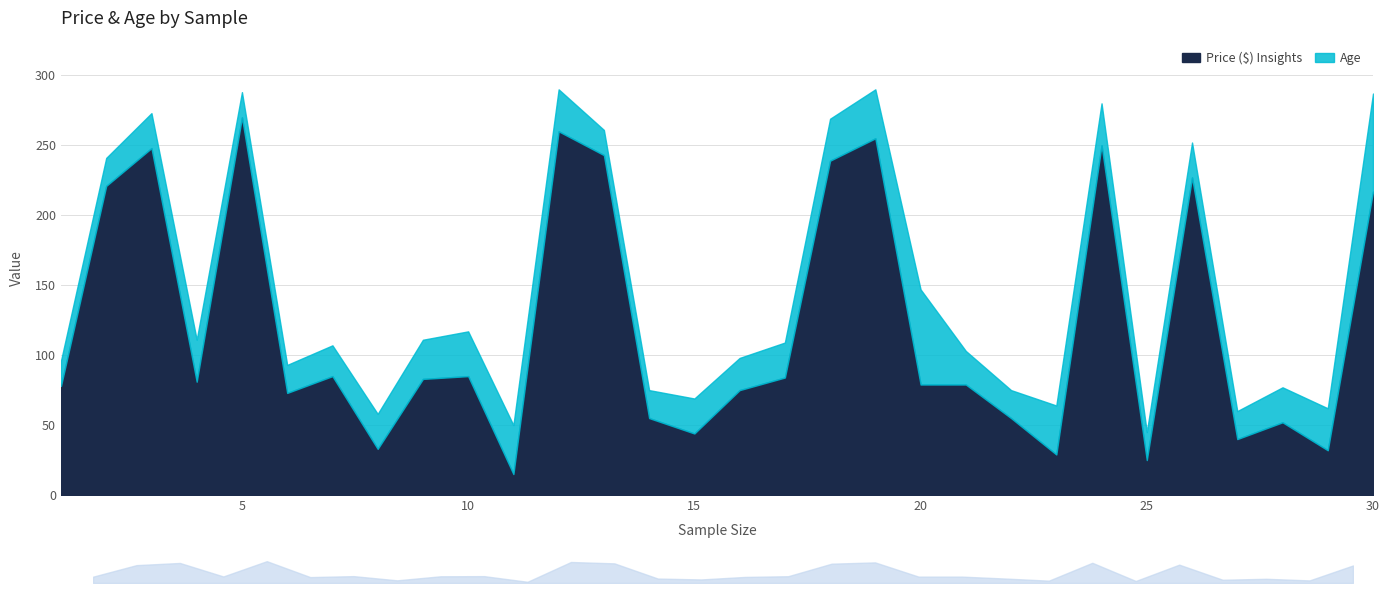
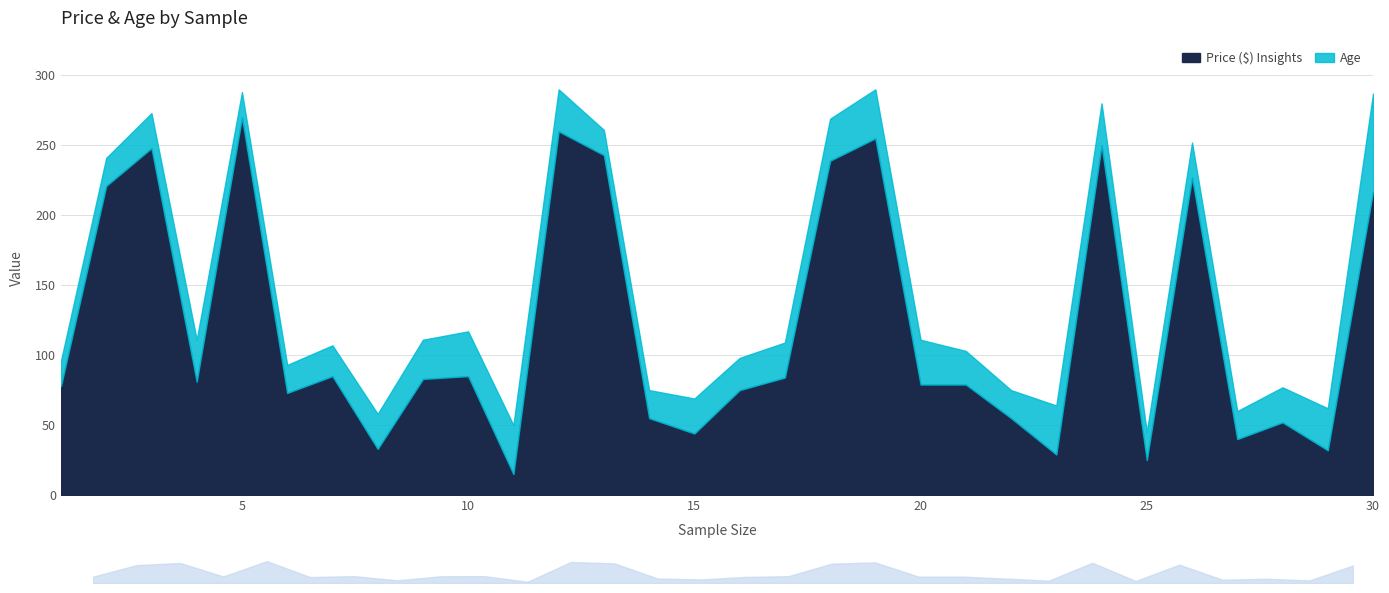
Price & Age by Sample, Age, 20: 68 -> 32
